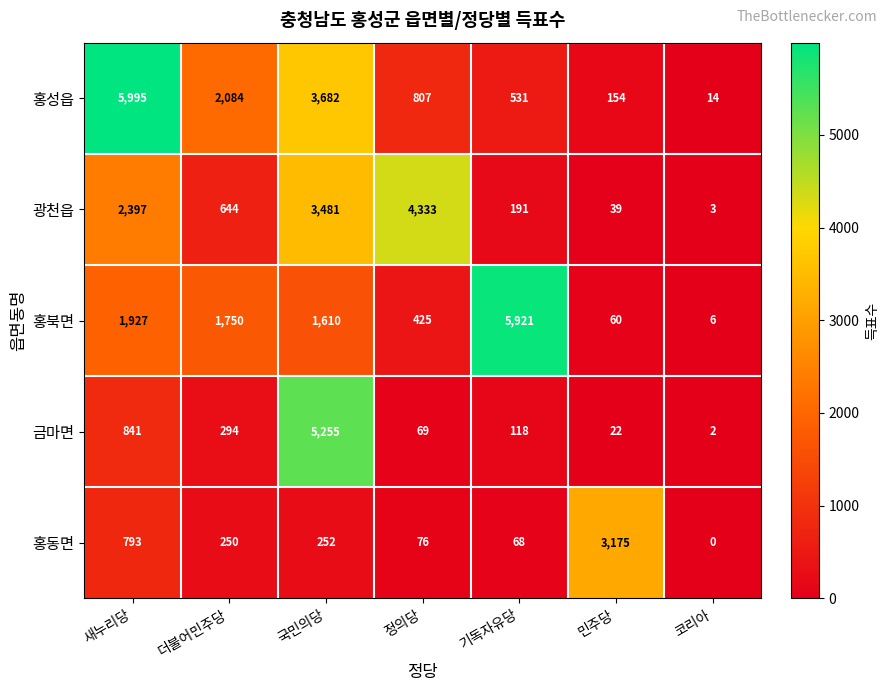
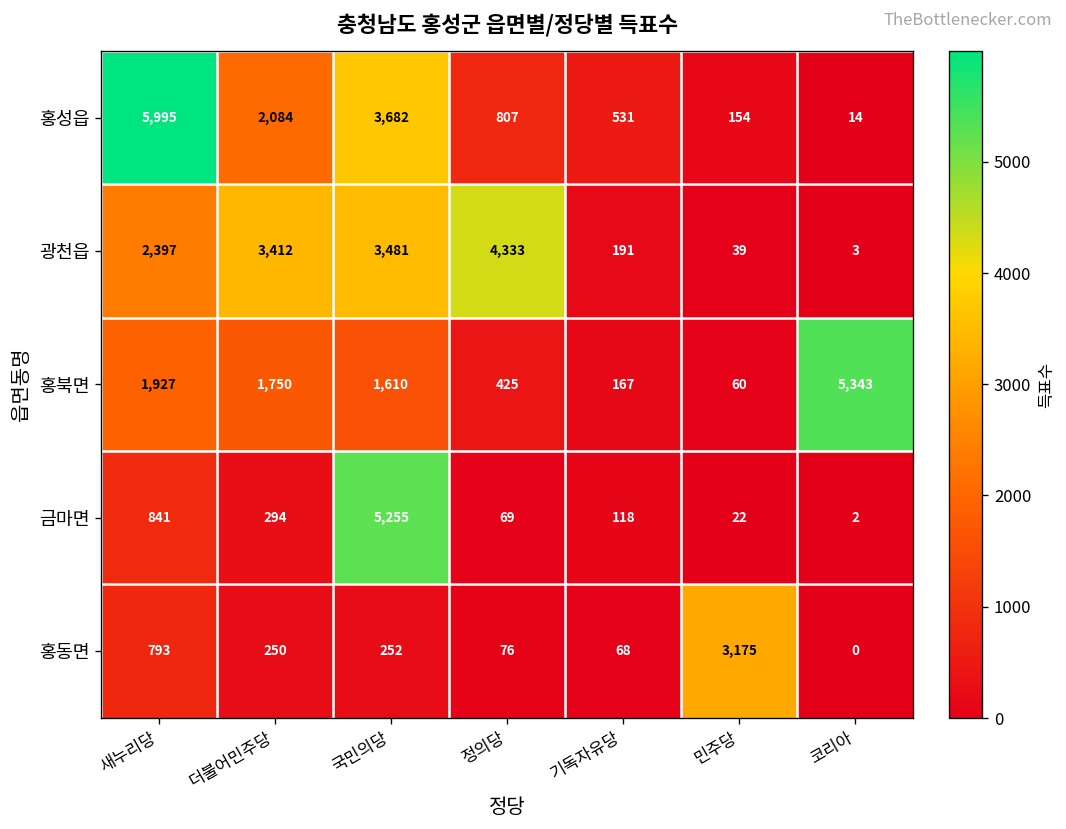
광천읍, 더불어민주당: 644 -> 3,412
홍북면, 기독자유당: 5,921 -> 167
홍북면, 코리아: 6 -> 5,343
